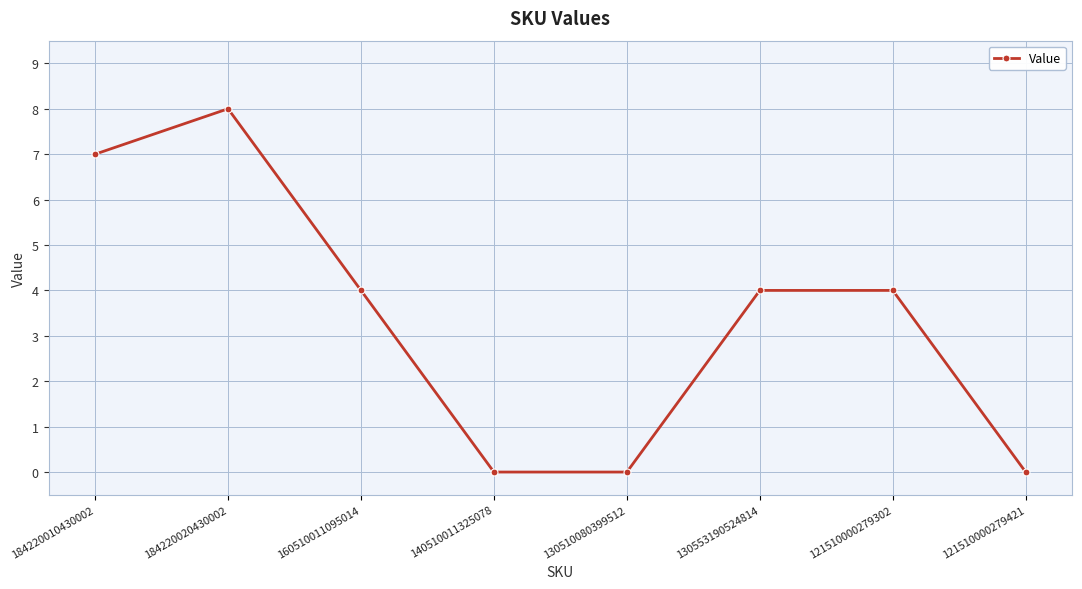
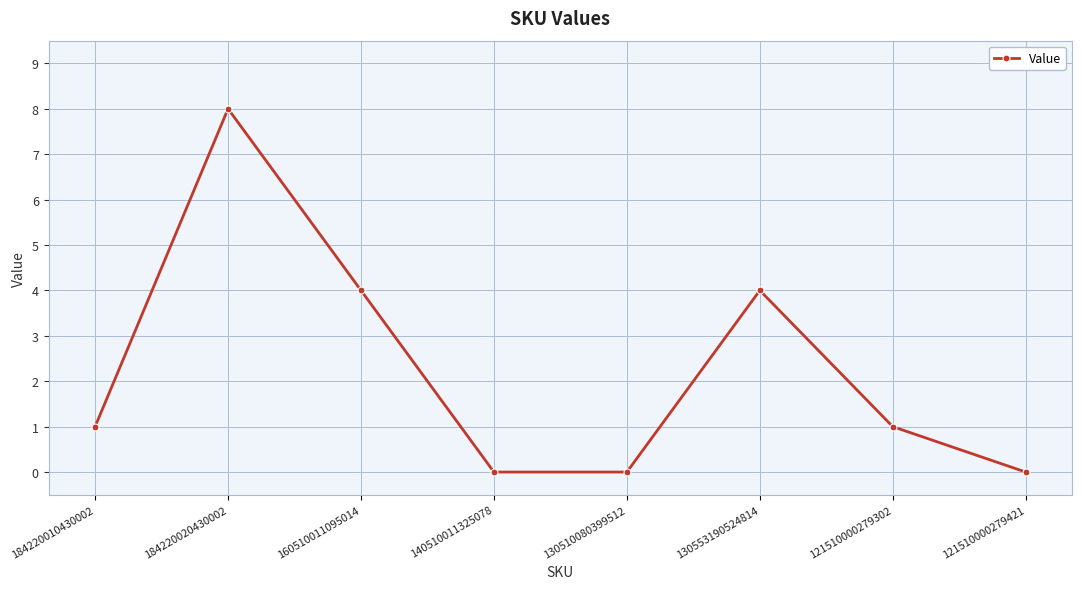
184220010430002: 7 -> 1
121510000279302: 4 -> 1
